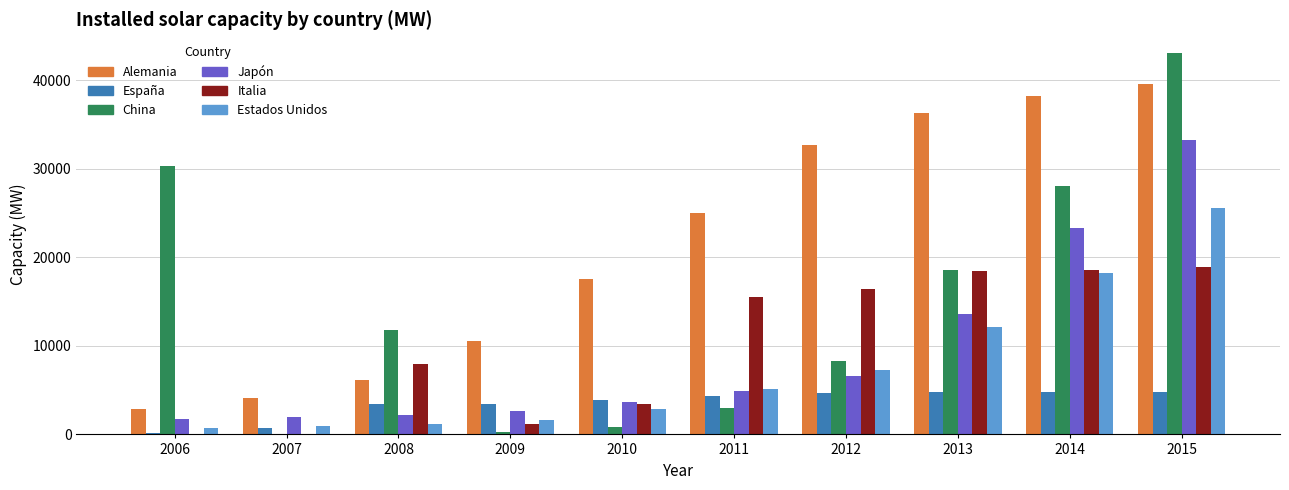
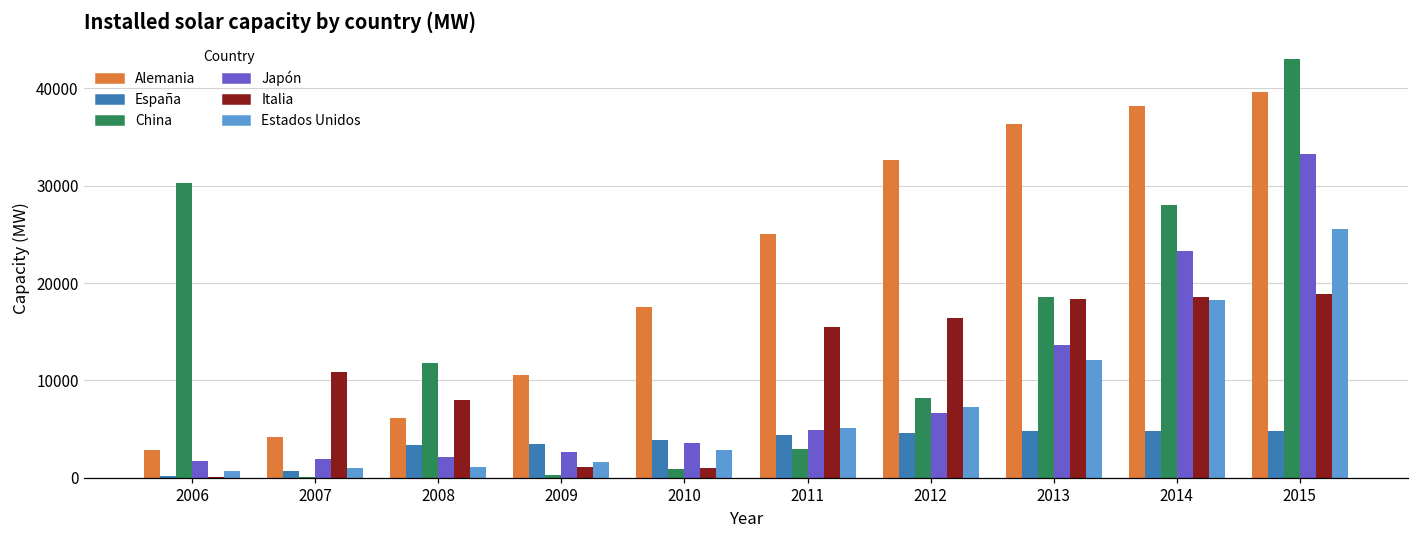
Italia, 2007: 0 -> 11000
Italia, 2010: 3000 -> 1000
